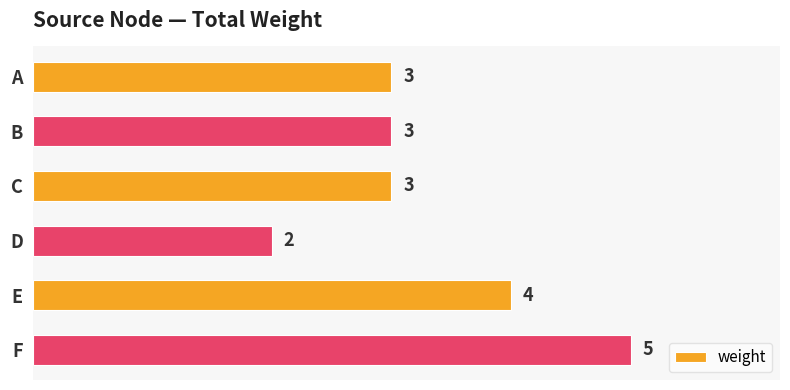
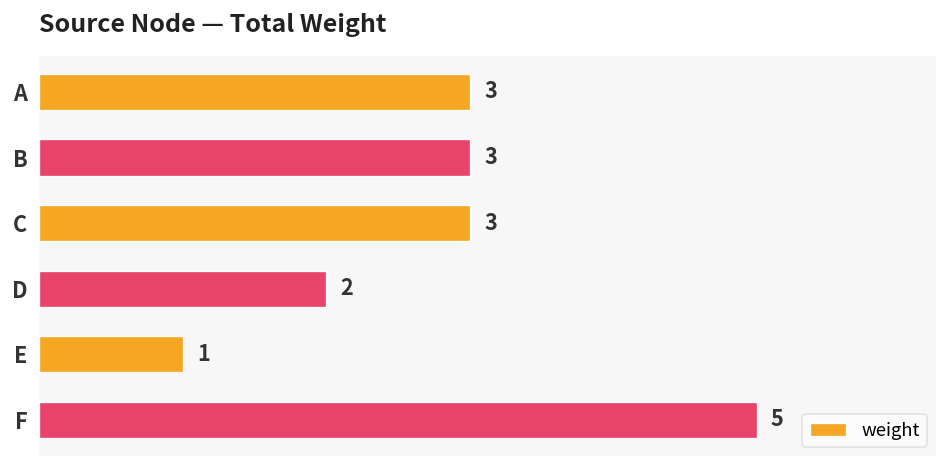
E: 4 -> 1
